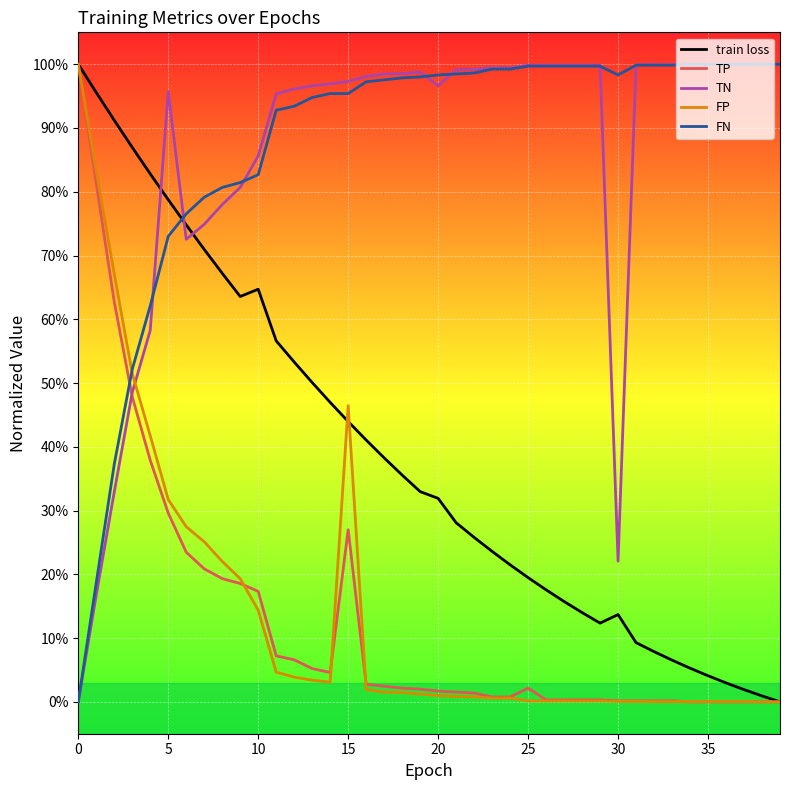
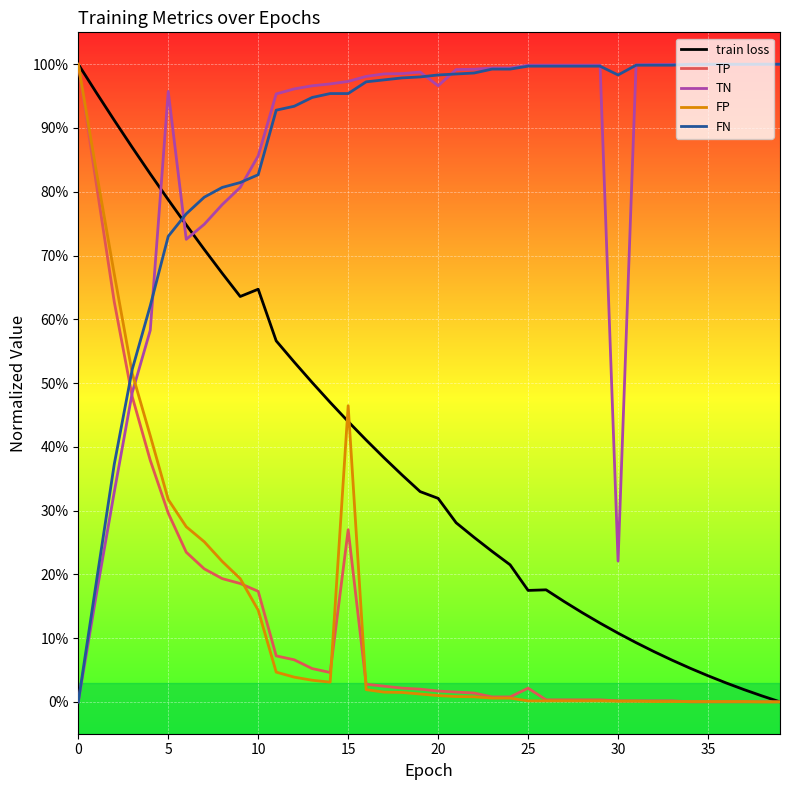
train loss, 25: 19% -> 17%
train loss, 30: 14% -> 11%
